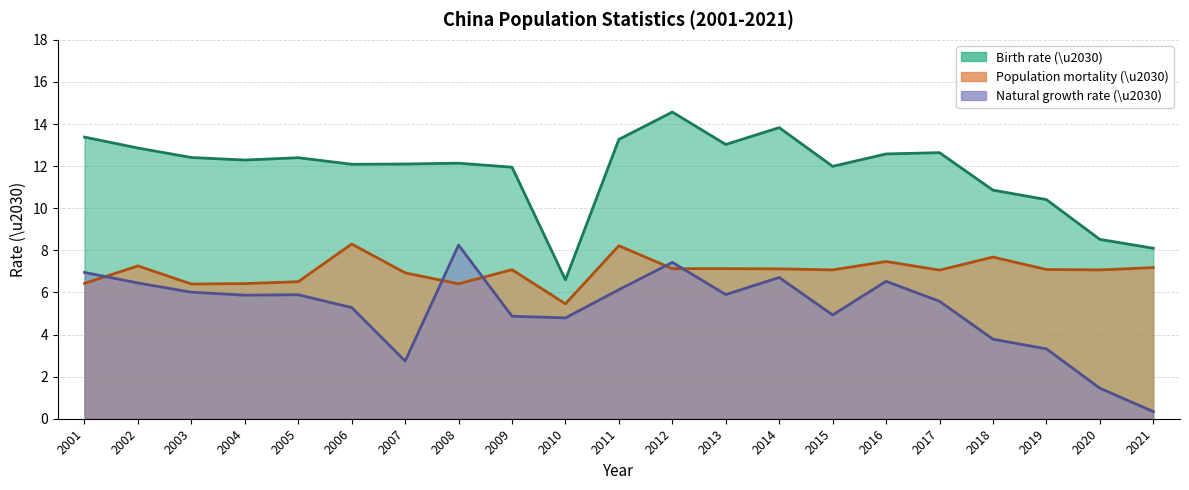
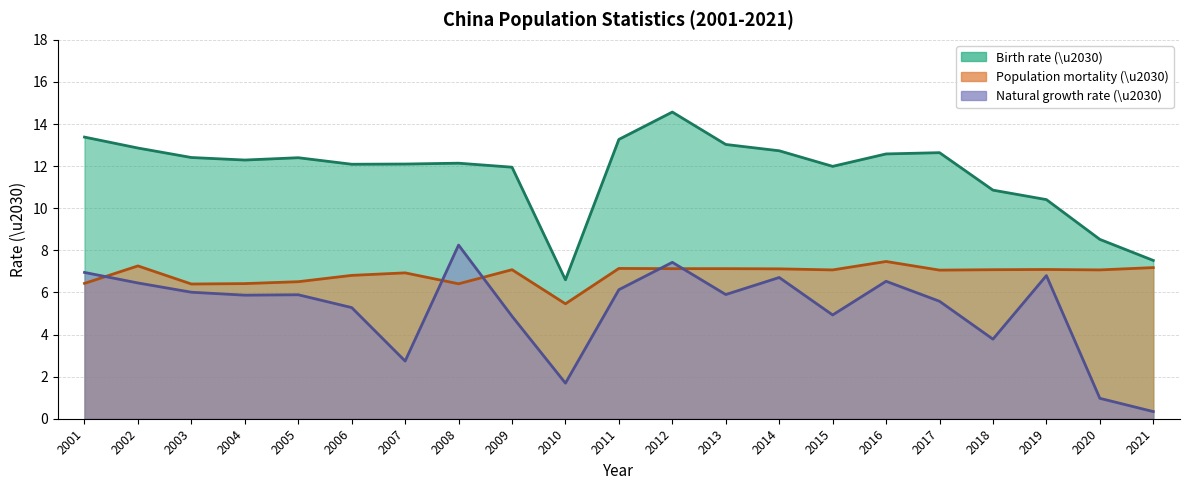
Population mortality (\u2030), 2006: 8.3 -> 6.8
Natural growth rate (\u2030), 2010: 4.8 -> 1.7
Population mortality (\u2030), 2011: 8.2 -> 7.1
Birth rate (\u2030), 2014: 13.8 -> 12.7
Population mortality (\u2030), 2018: 7.7 -> 7.1
Natural growth rate (\u2030), 2019: 3.3 -> 6.8
Natural growth rate (\u2030), 2020: 1.5 -> 1.0
Birth rate (\u2030), 2021: 8.1 -> 7.5
